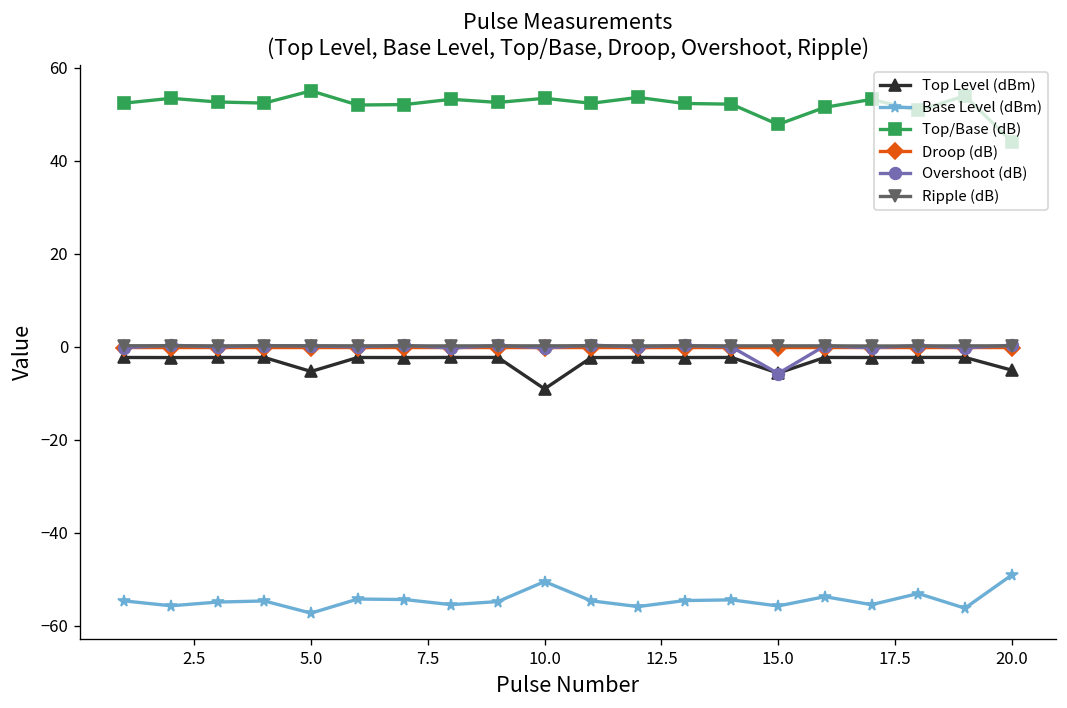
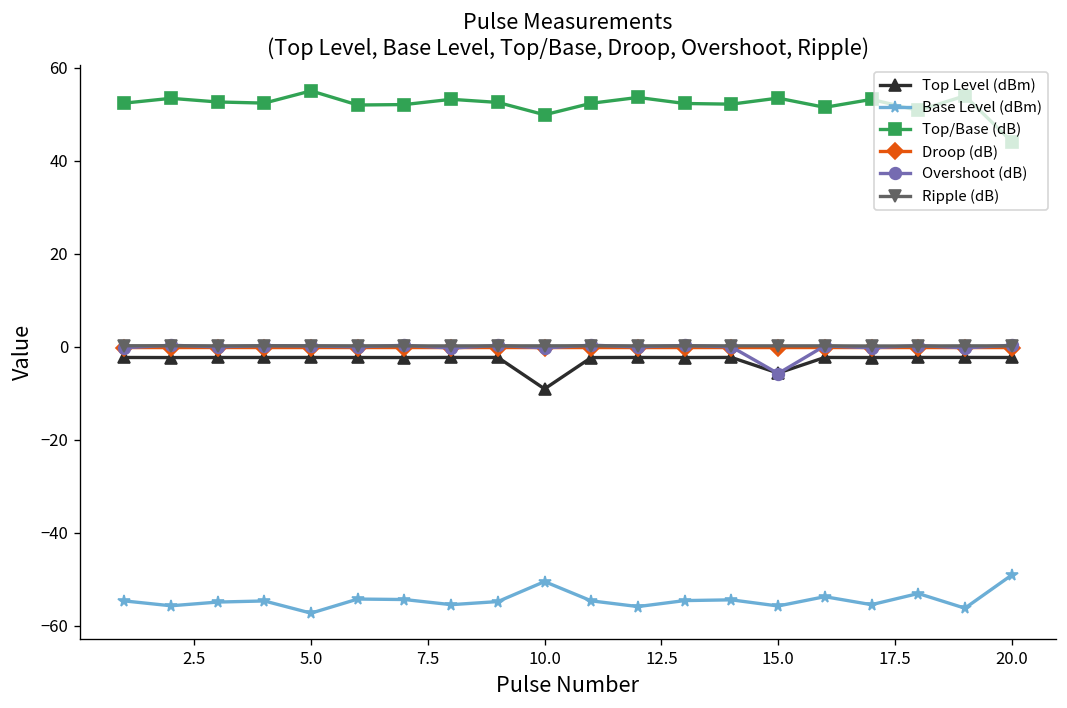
Top Level (dBm), 5.0: -5 -> -2
Top/Base (dB), 10.0: 53 -> 50
Top/Base (dB), 15.0: 48 -> 53
Top Level (dBm), 20.0: -5 -> -2
